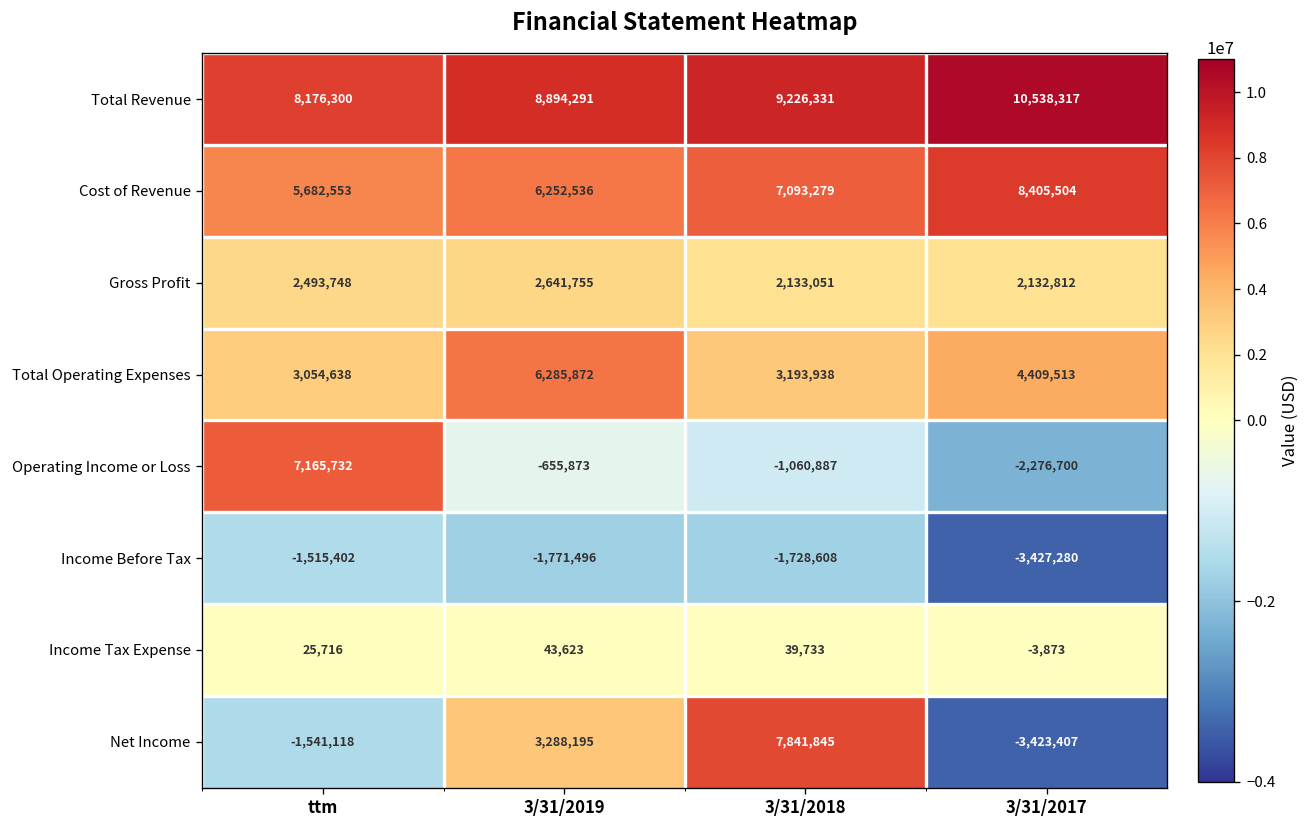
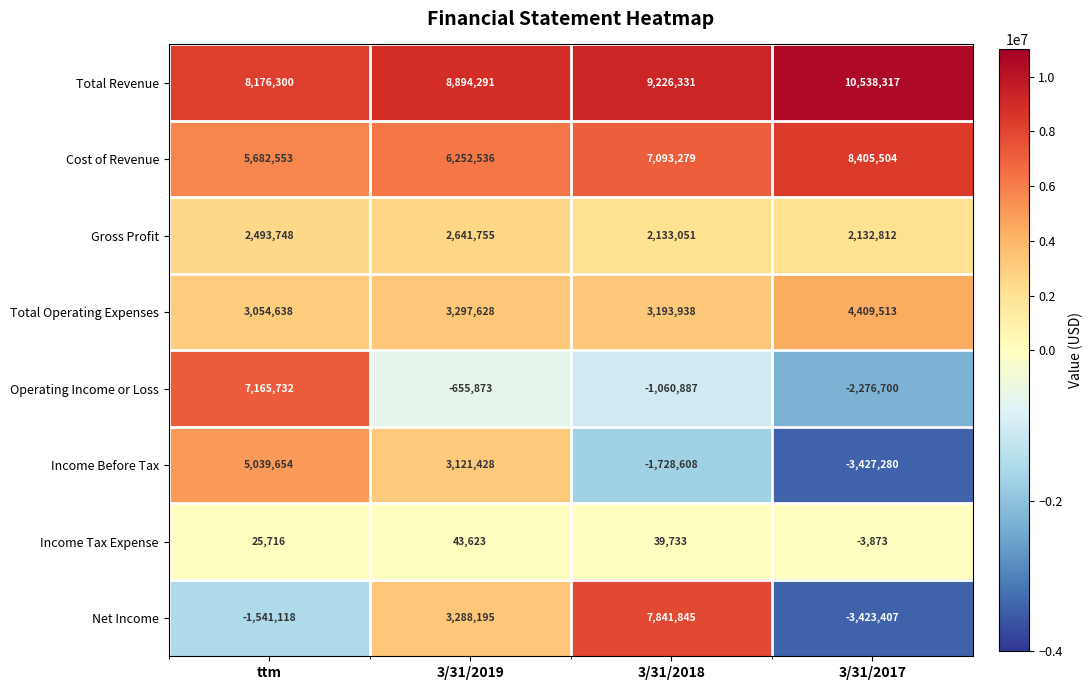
Total Operating Expenses, 3/31/2019: 6,285,872 -> 3,297,628
Income Before Tax, ttm: -1,515,402 -> 5,039,654
Income Before Tax, 3/31/2019: -1,771,496 -> 3,121,428
